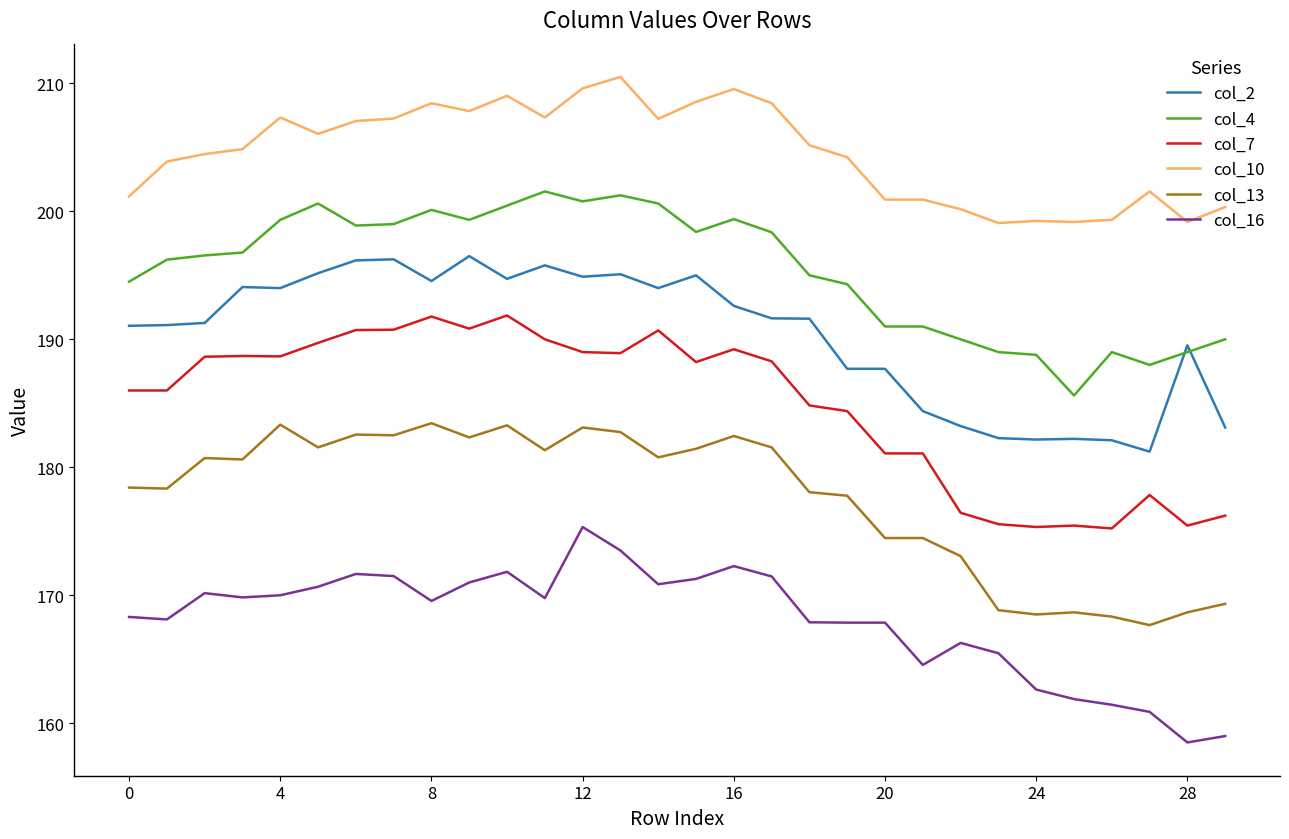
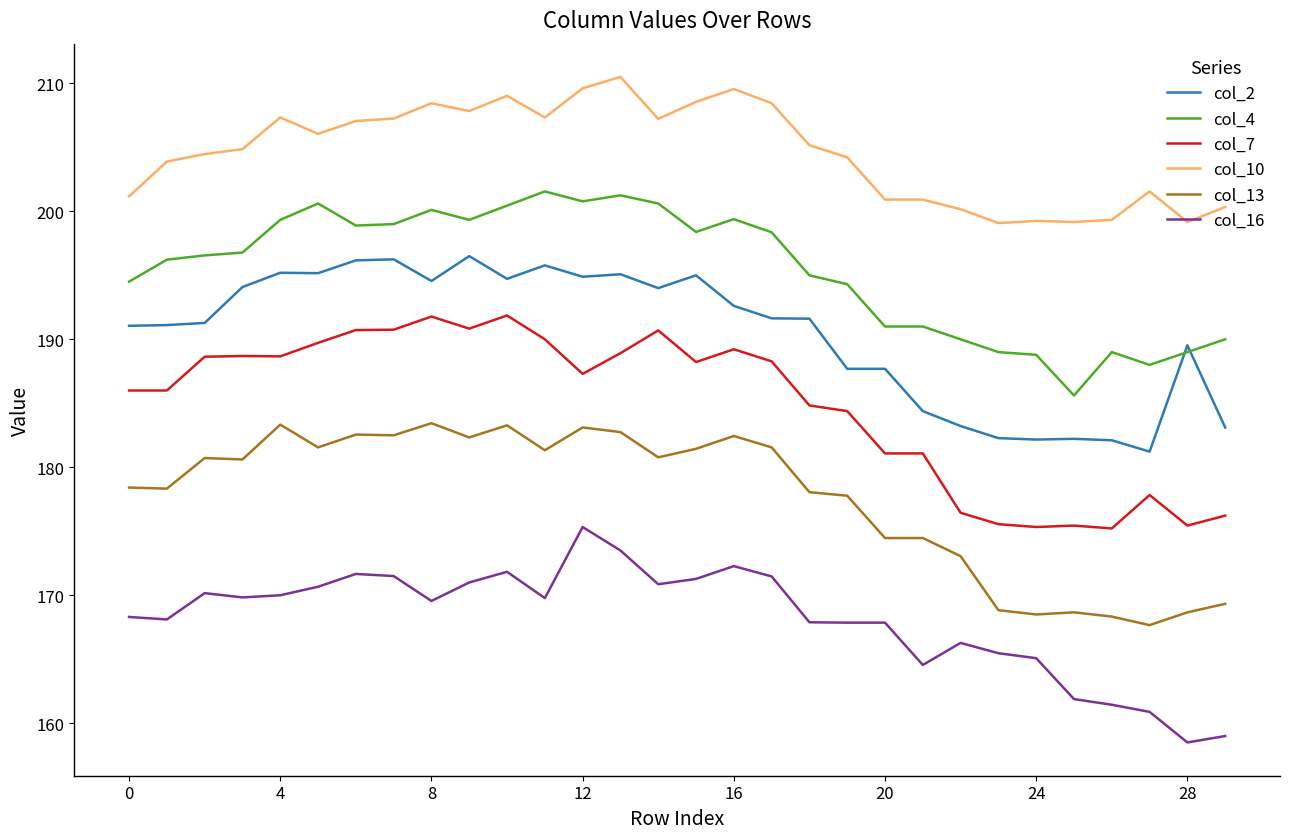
col_2, 4: 194.0 -> 195.2
col_7, 12: 189.0 -> 187.3
col_16, 24: 162.6 -> 165.1
